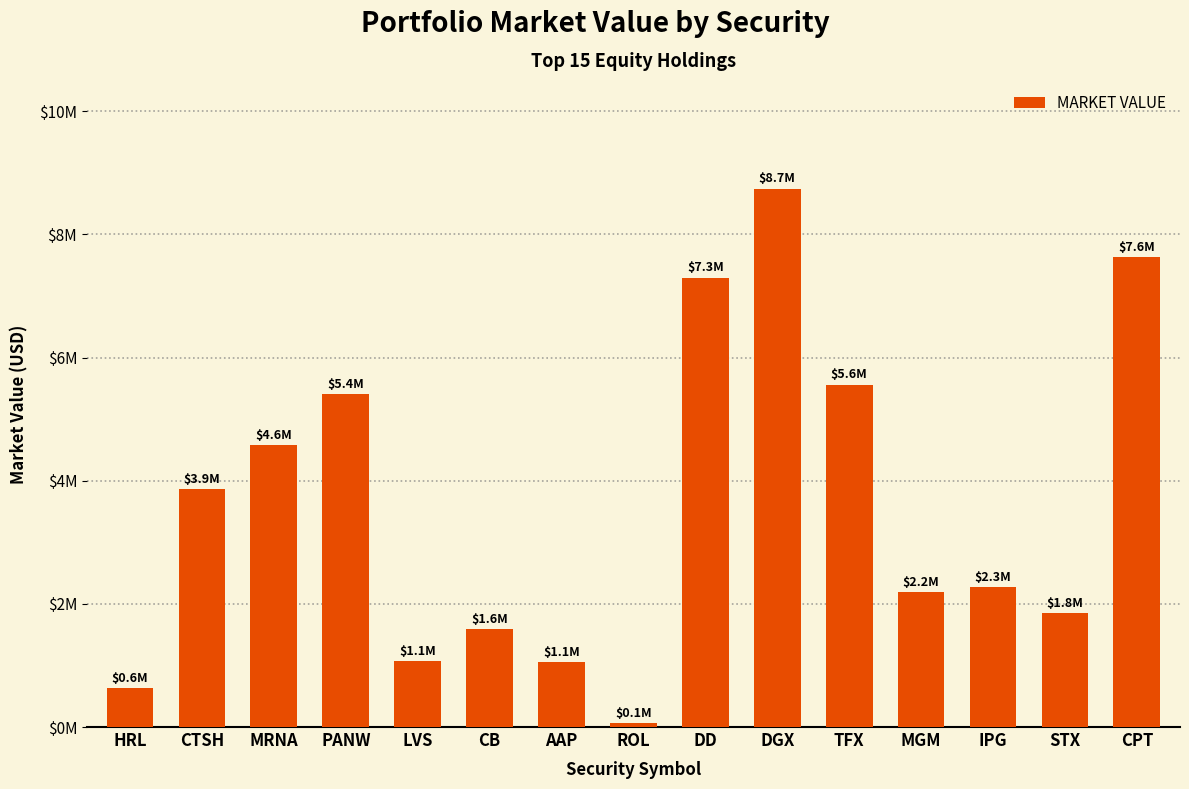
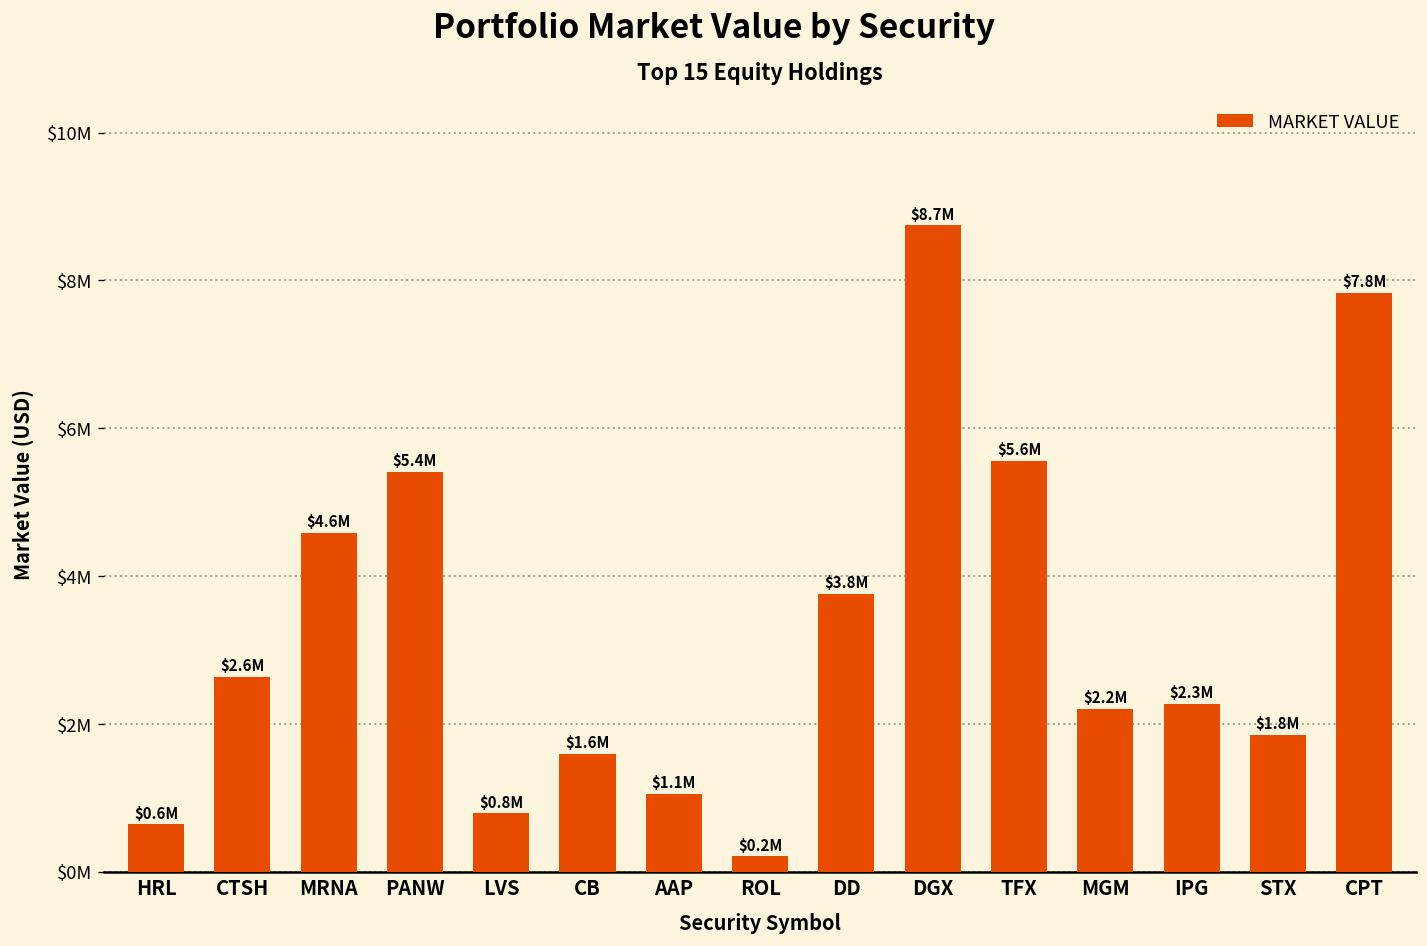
CTSH: $3.9M -> $2.6M
LVS: $1.1M -> $0.8M
ROL: $0.1M -> $0.2M
DD: $7.3M -> $3.8M
CPT: $7.6M -> $7.8M
